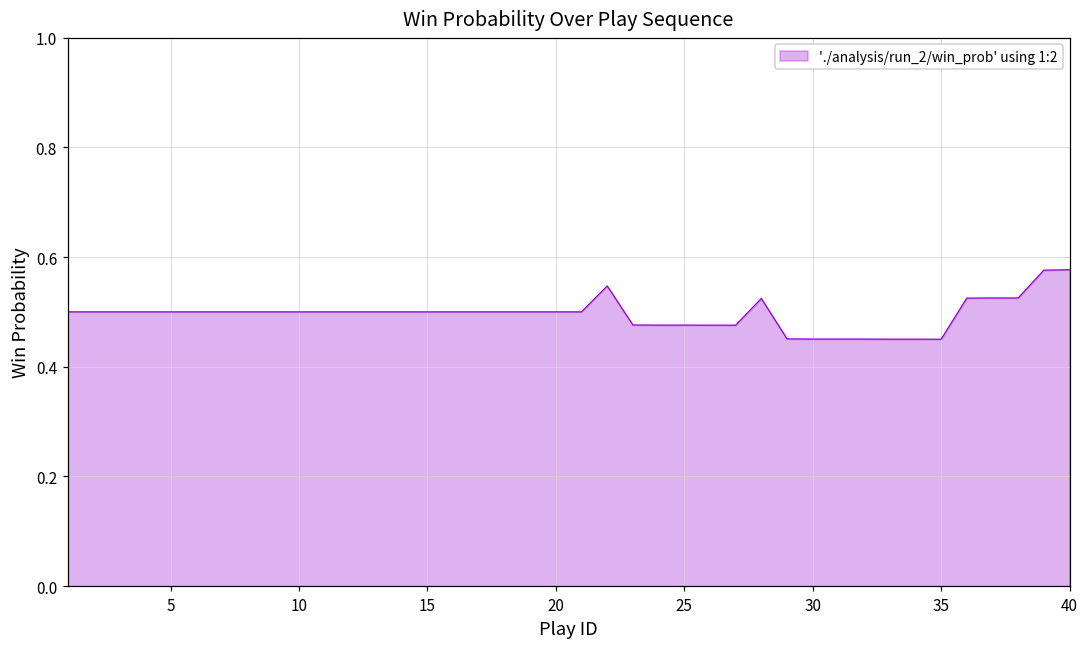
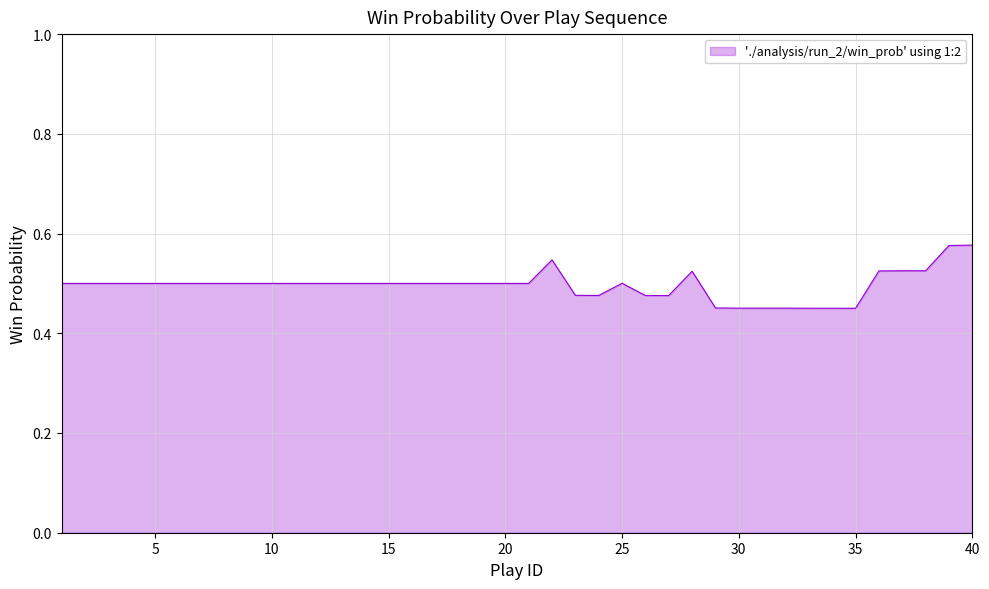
25: 0.48 -> 0.50
